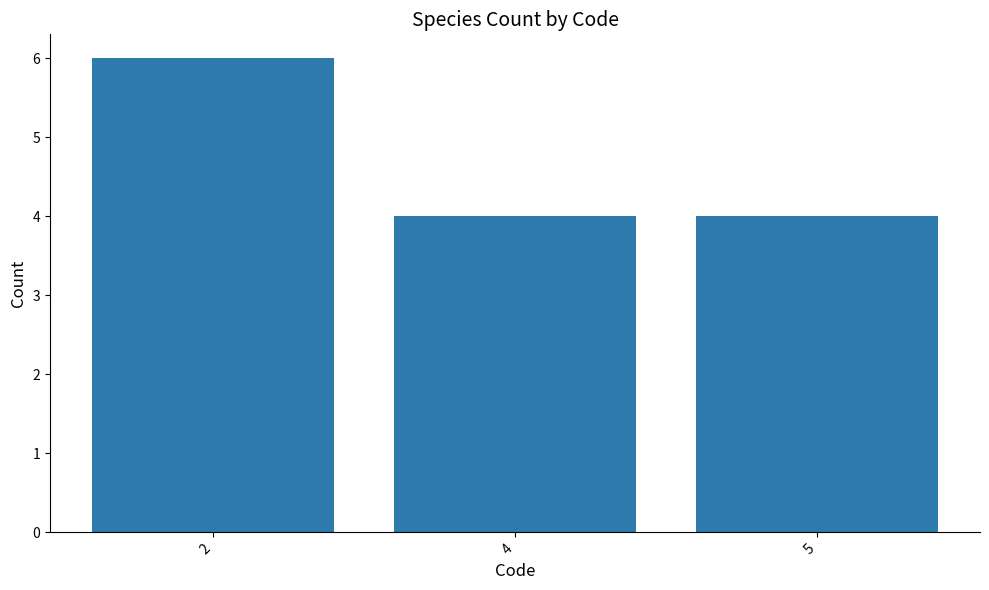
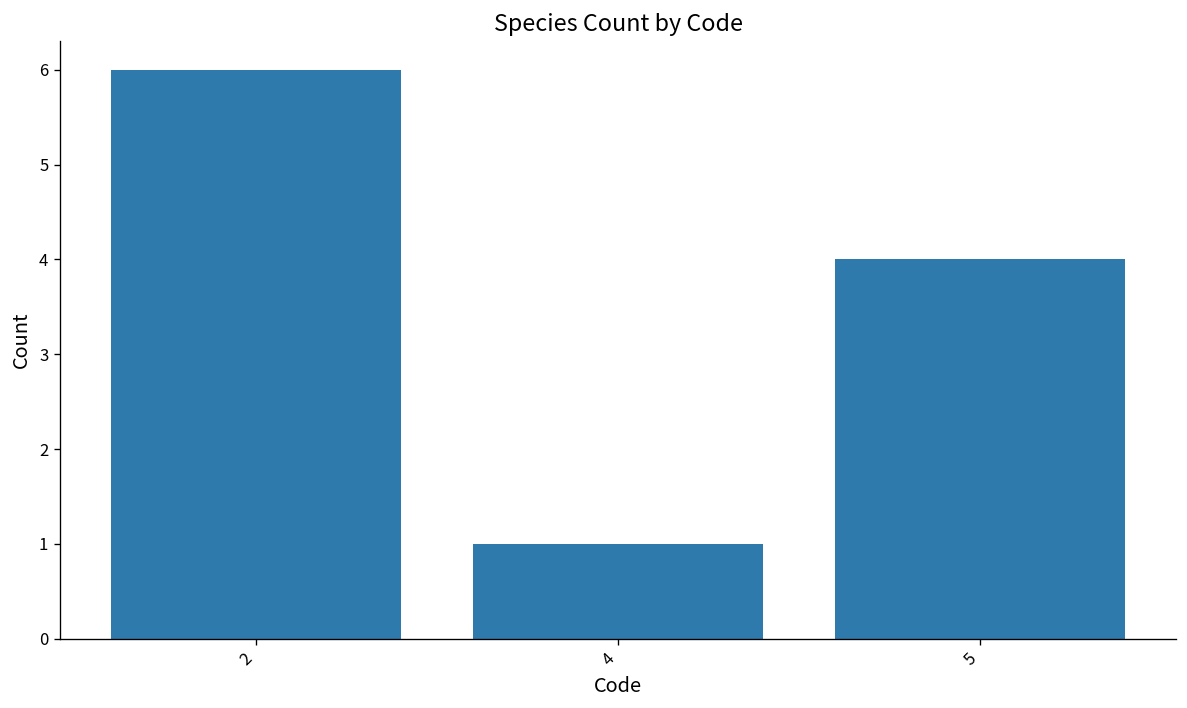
4: 4 -> 1
